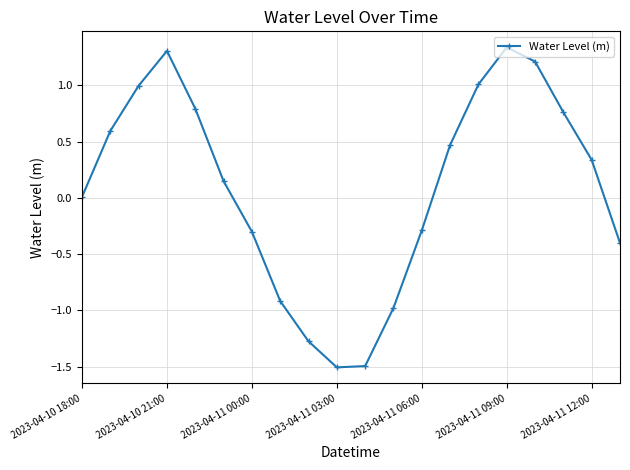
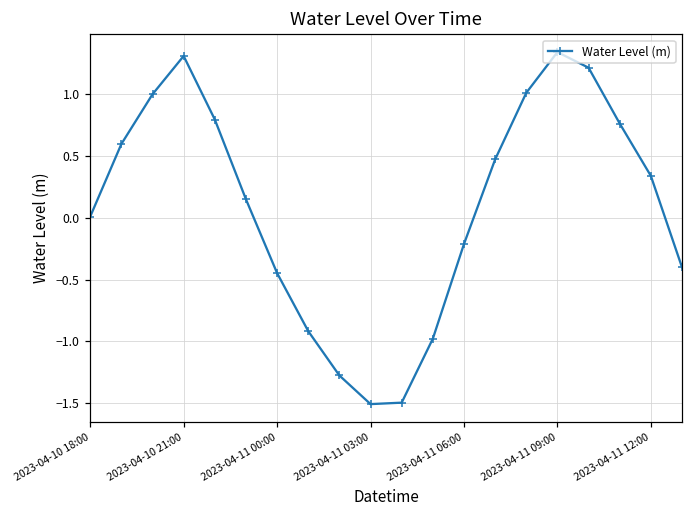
2023-04-11 00:00: -0.30 -> -0.45
2023-04-11 06:00: -0.29 -> -0.21
